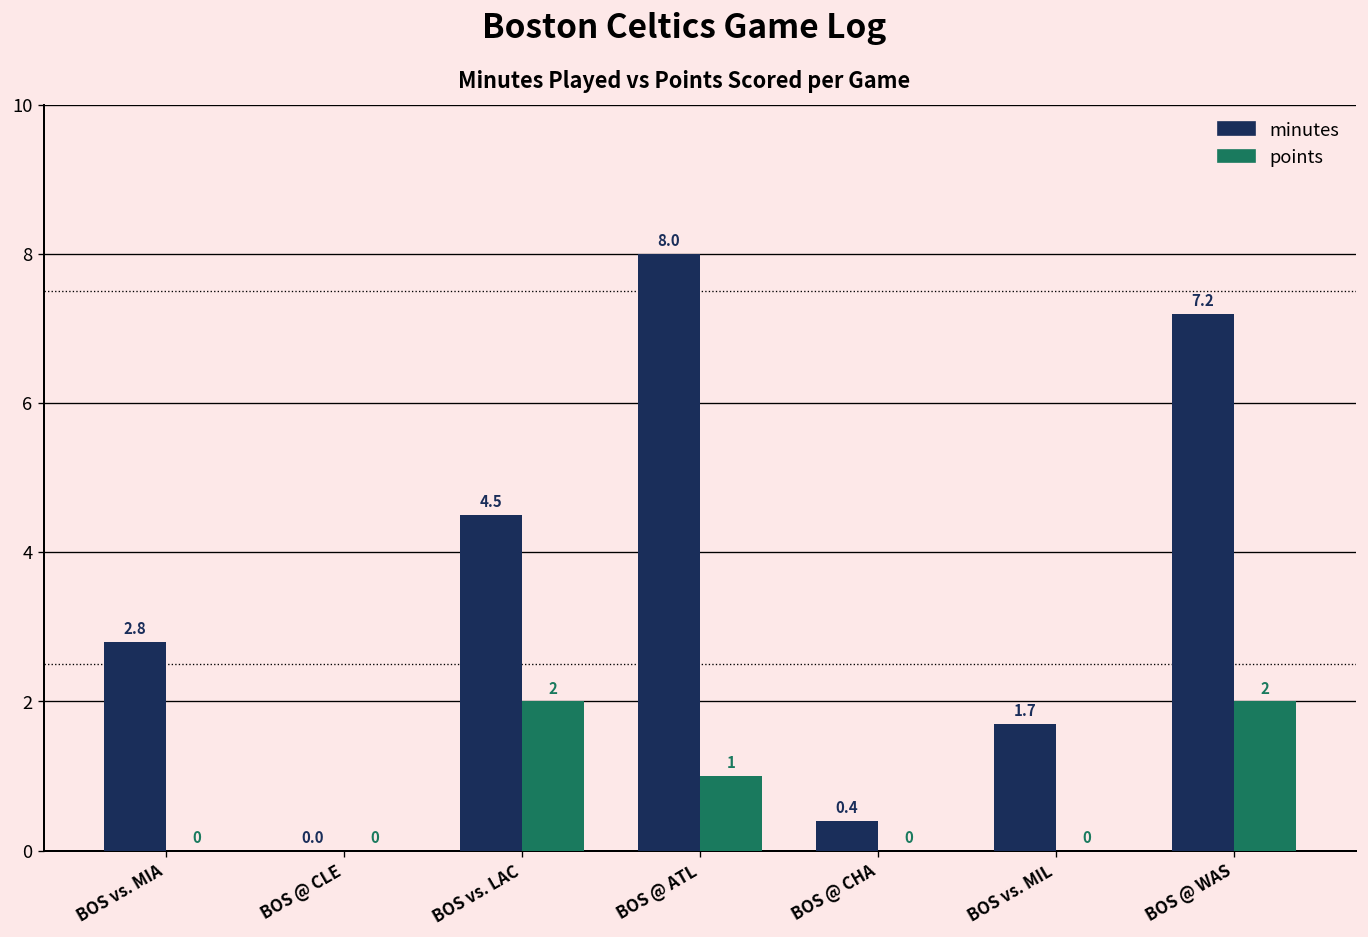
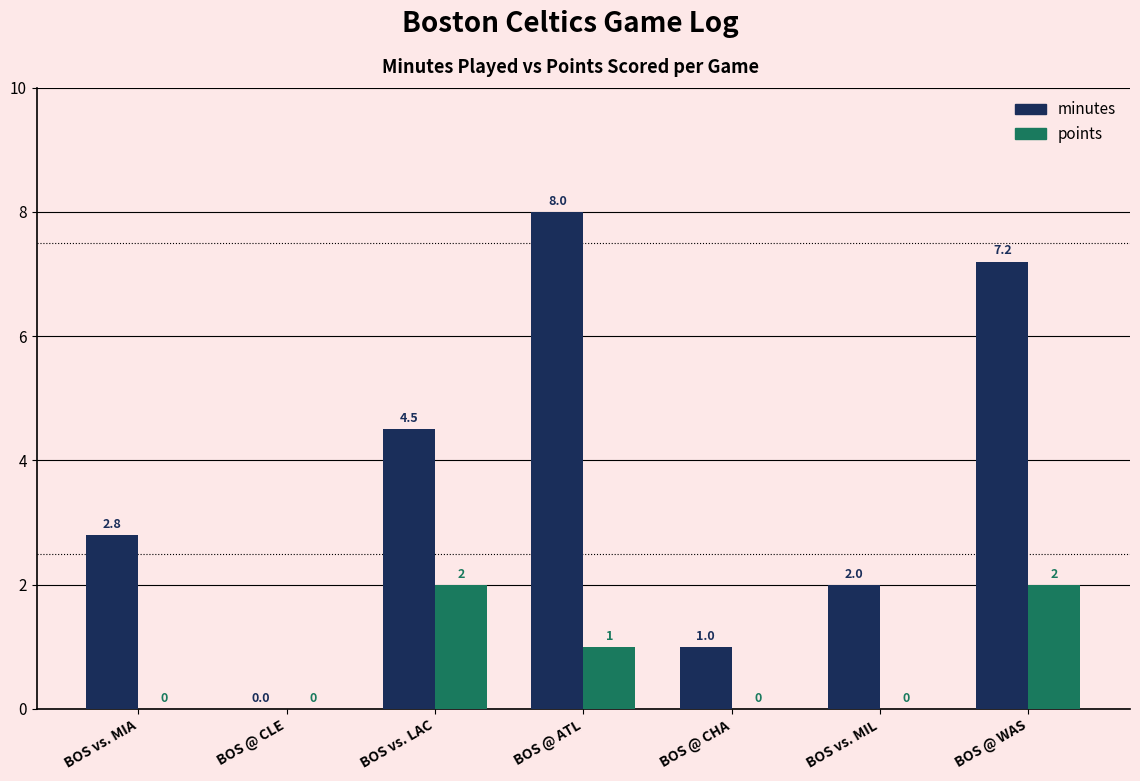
minutes, BOS @ CHA: 0.4 -> 1.0
minutes, BOS vs. MIL: 1.7 -> 2.0
